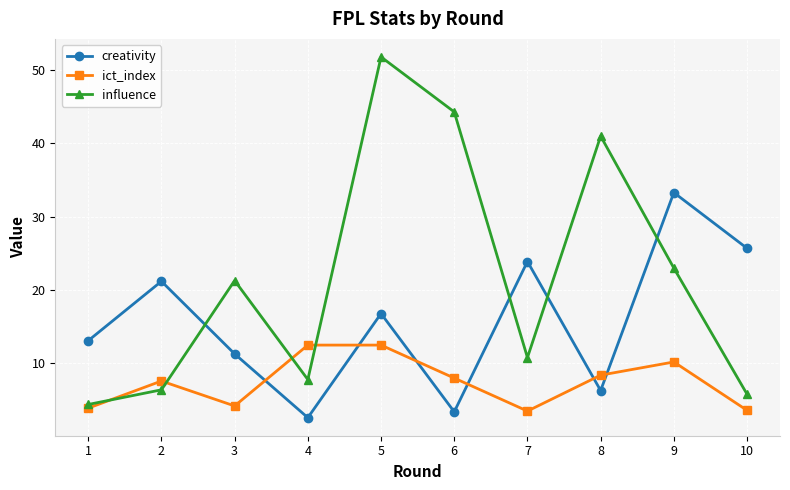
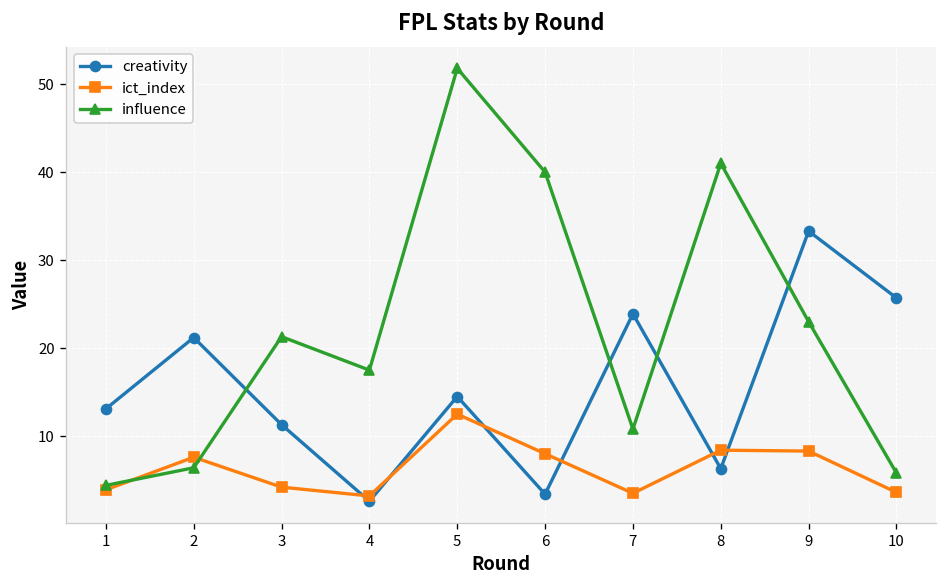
ict_index, 4: 13 -> 3
influence, 4: 8 -> 18
creativity, 5: 17 -> 15
influence, 6: 44 -> 40
ict_index, 9: 10 -> 8
